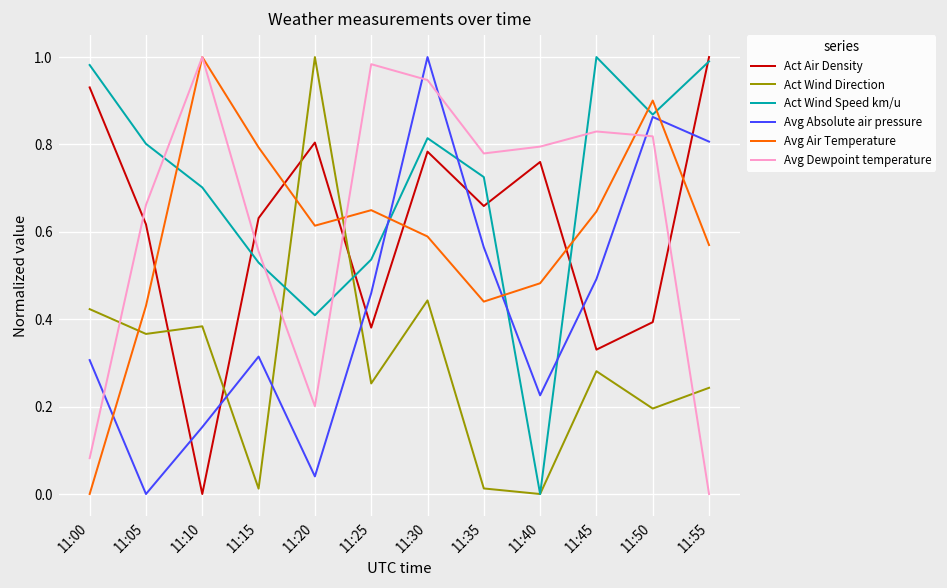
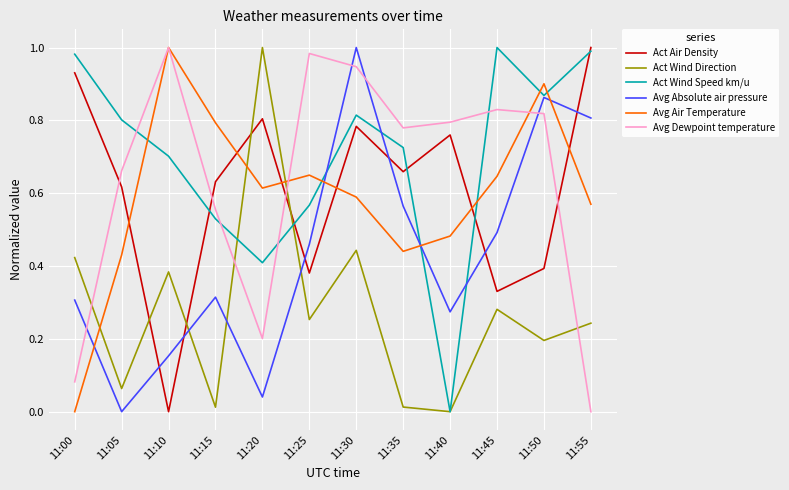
Act Wind Direction, 11:05: 0.37 -> 0.06
Act Wind Speed km/u, 11:25: 0.54 -> 0.57
Avg Absolute air pressure, 11:40: 0.23 -> 0.27
